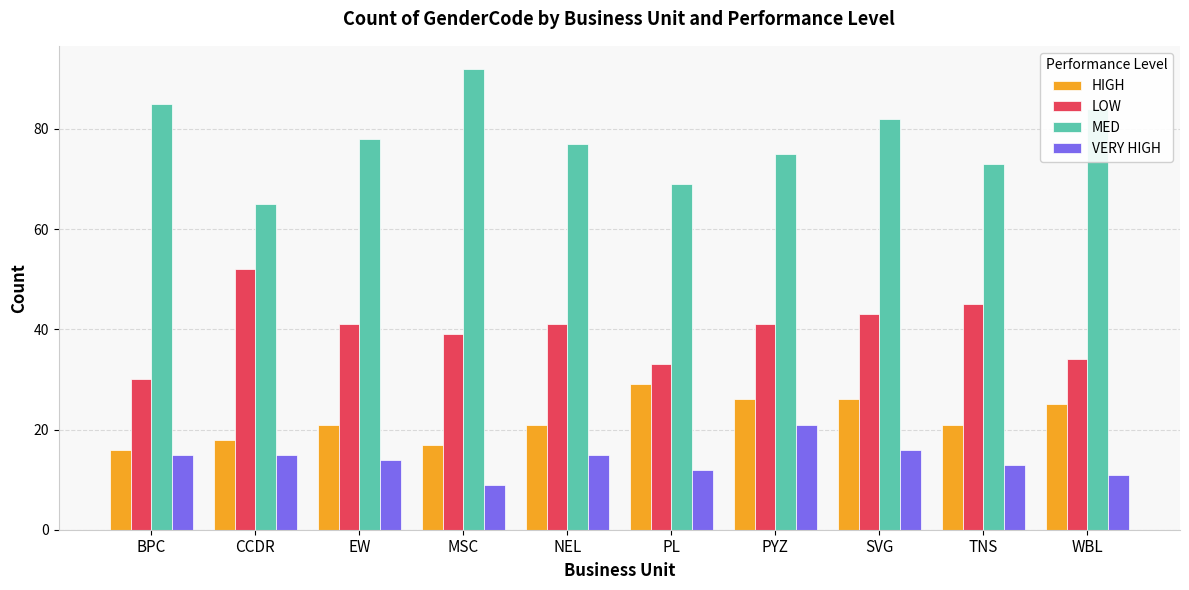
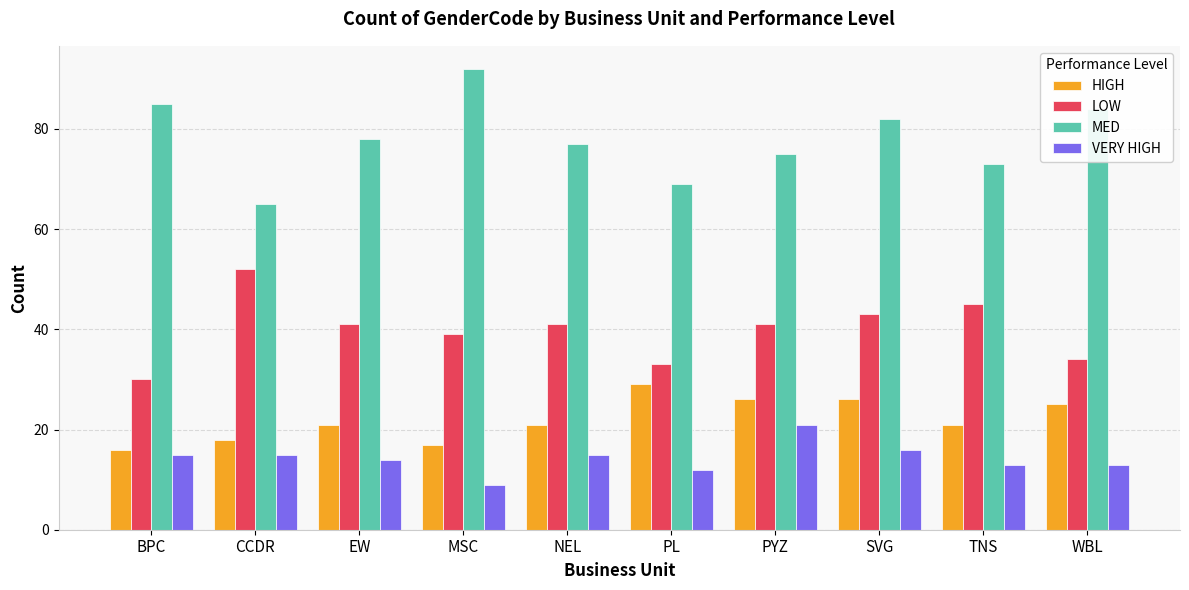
VERY HIGH, WBL: 11 -> 13
